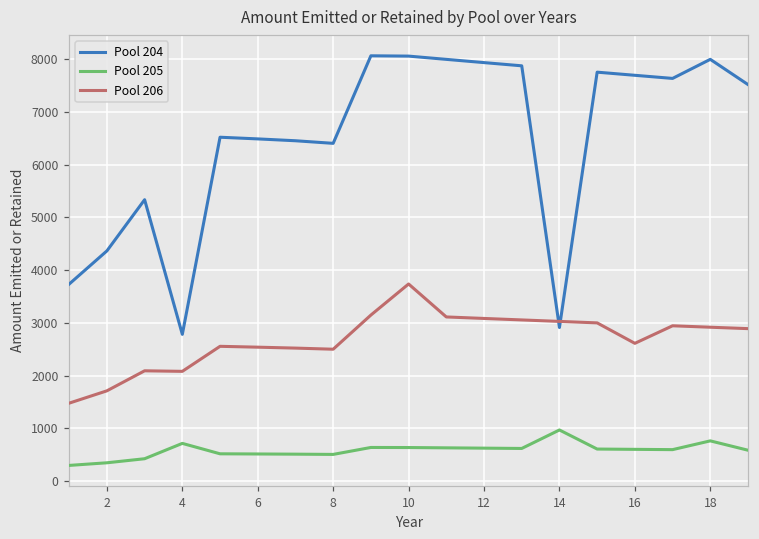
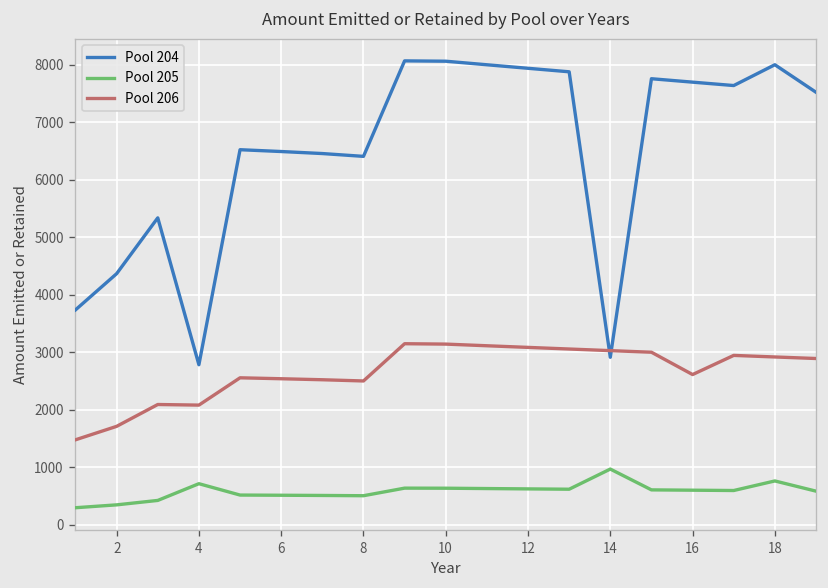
Pool 206, 10: 3700 -> 3100
